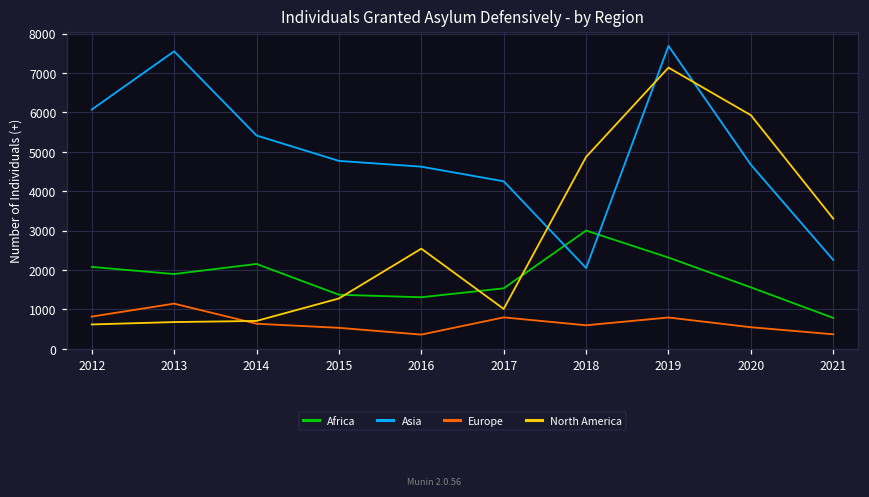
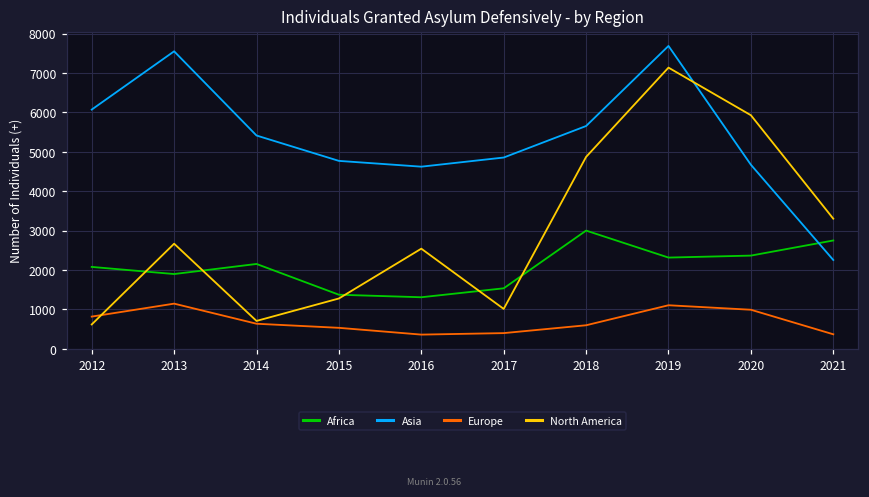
North America, 2013: 700 -> 2700
Asia, 2017: 4300 -> 4900
Europe, 2017: 800 -> 400
Asia, 2018: 2000 -> 5700
Europe, 2019: 800 -> 1100
Africa, 2020: 1600 -> 2400
Europe, 2020: 500 -> 1000
Africa, 2021: 800 -> 2700
